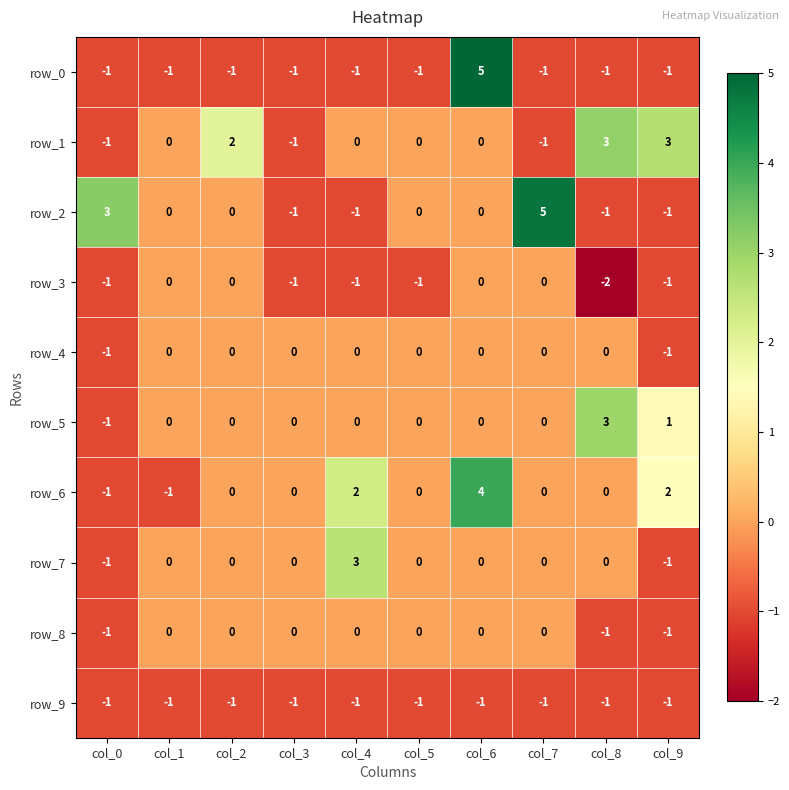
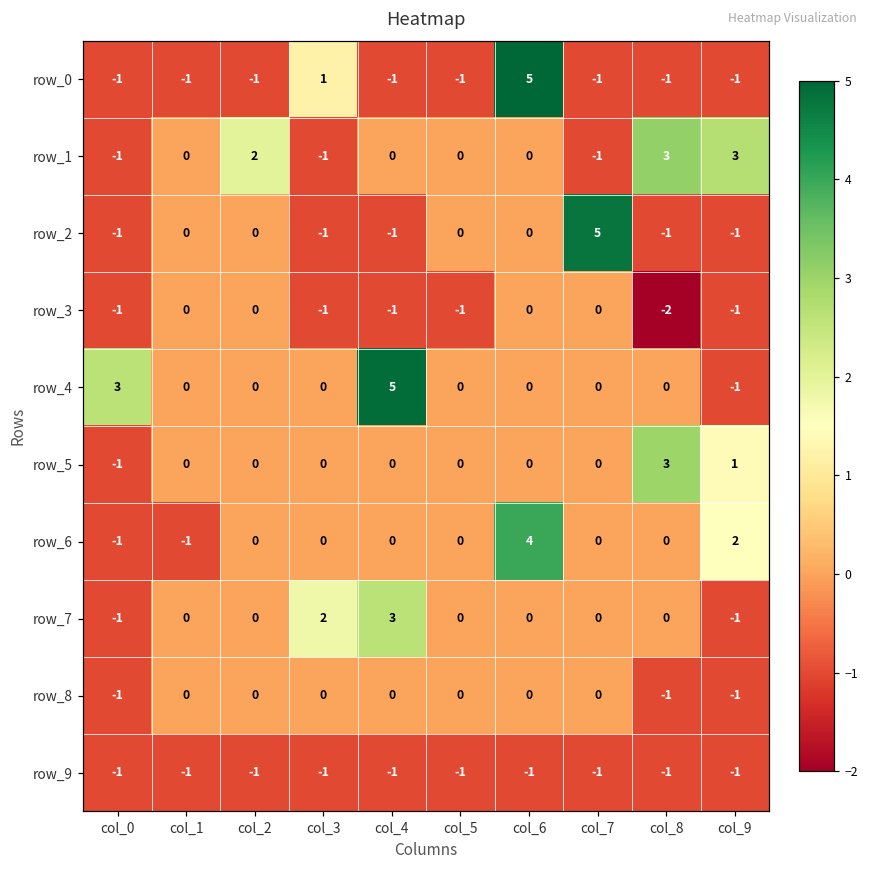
row_0, col_3: -1 -> 1
row_2, col_0: 3 -> -1
row_4, col_0: -1 -> 3
row_4, col_4: 0 -> 5
row_6, col_4: 2 -> 0
row_7, col_3: 0 -> 2
